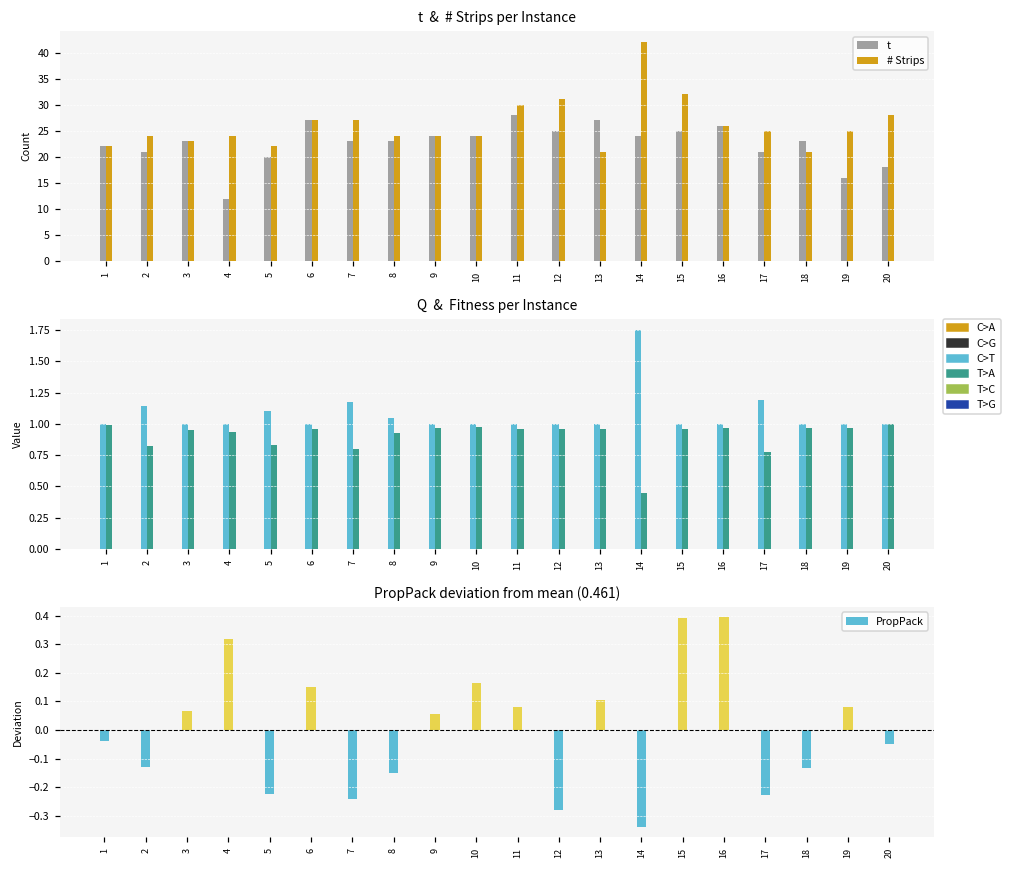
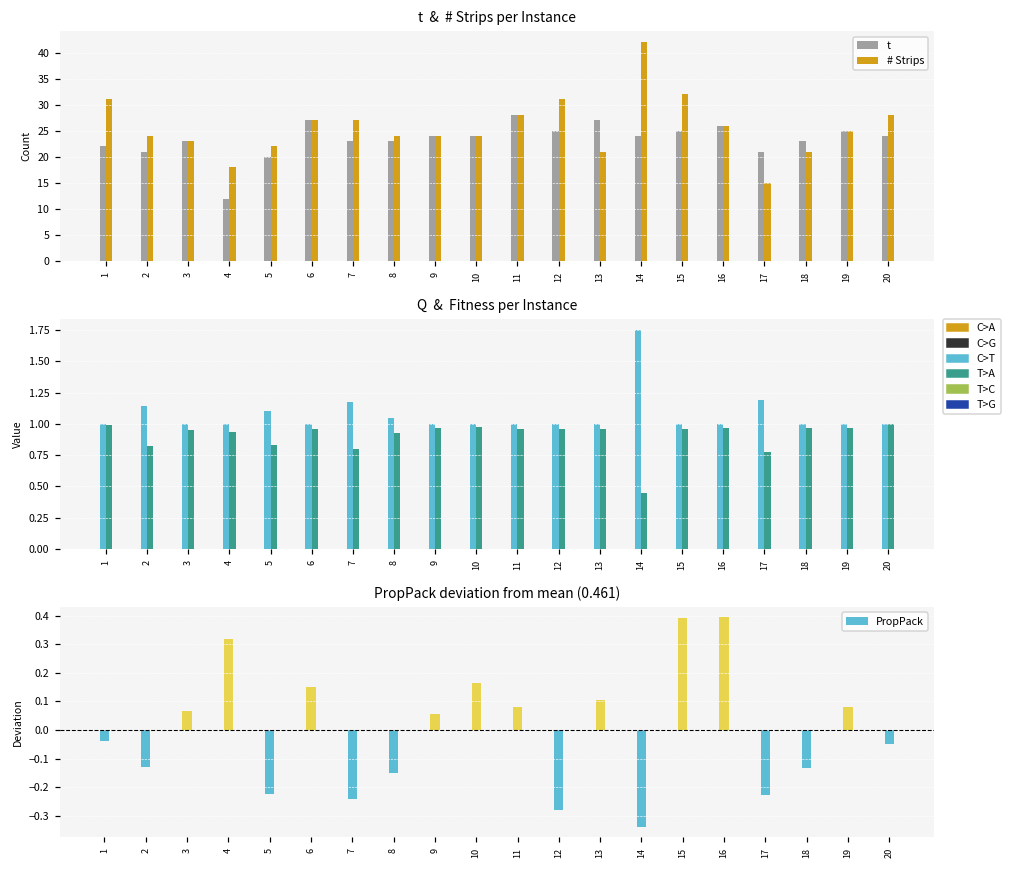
t & # Strips per Instance, # Strips, 1: 22 -> 31
t & # Strips per Instance, # Strips, 4: 24 -> 18
t & # Strips per Instance, # Strips, 11: 30 -> 28
t & # Strips per Instance, # Strips, 17: 25 -> 15
t & # Strips per Instance, t, 19: 16 -> 25
t & # Strips per Instance, t, 20: 18 -> 24
